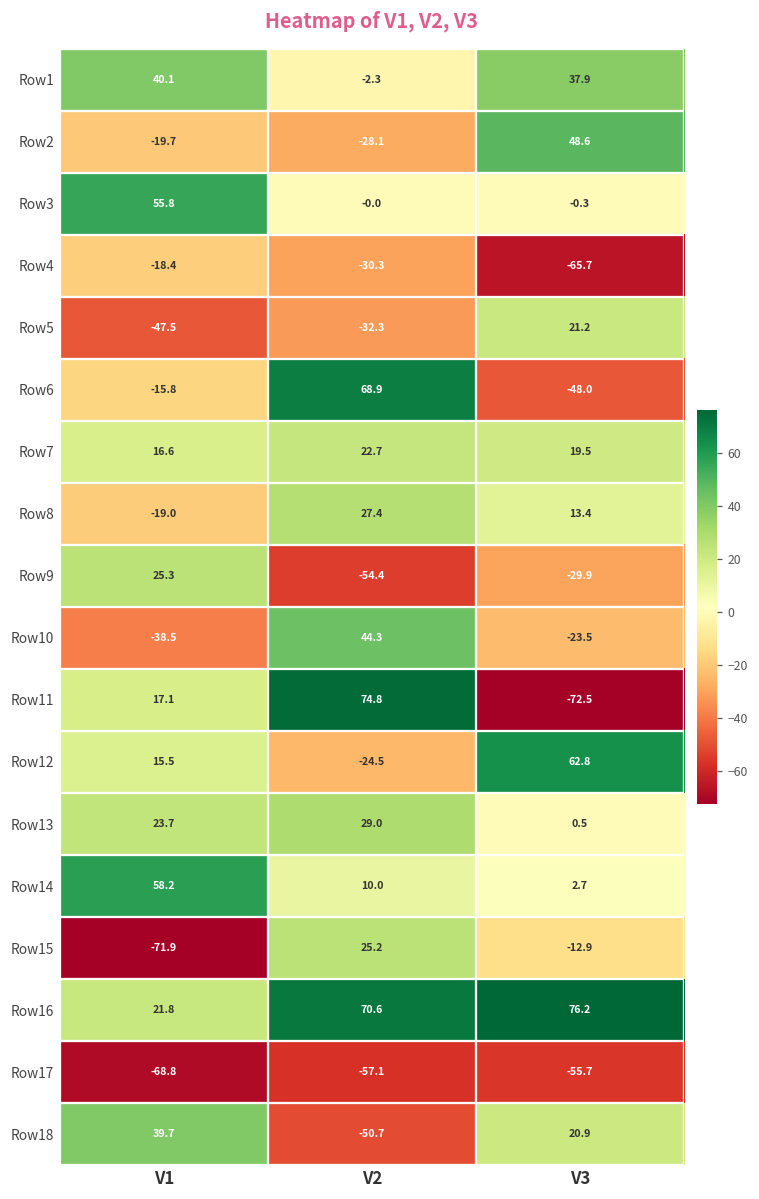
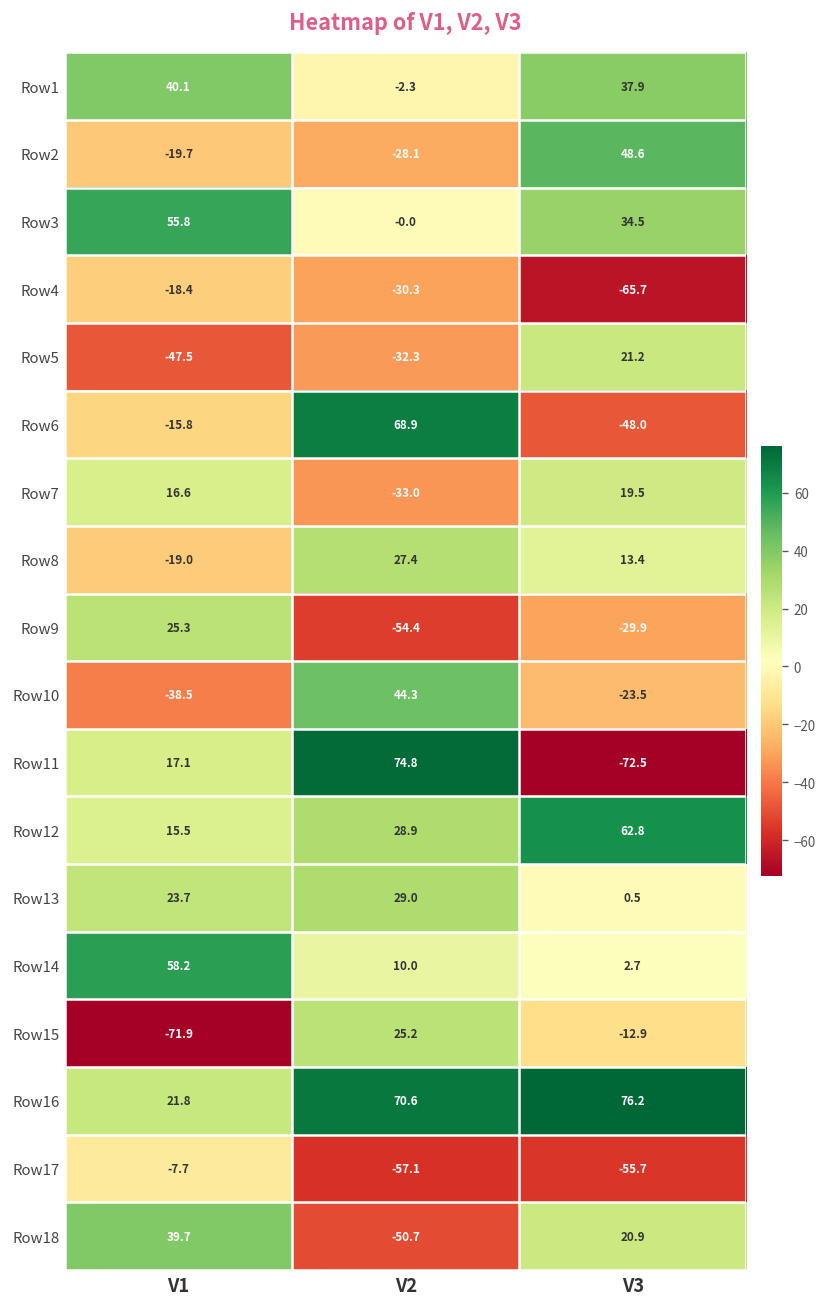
Row3, V3: -0.3 -> 34.5
Row7, V2: 22.7 -> -33.0
Row12, V2: -24.5 -> 28.9
Row17, V1: -68.8 -> -7.7
